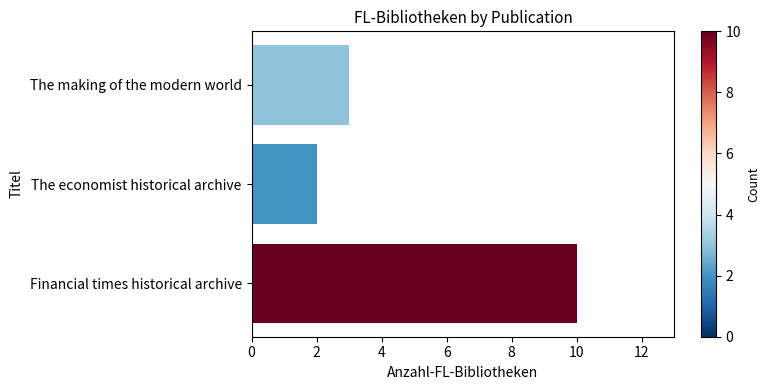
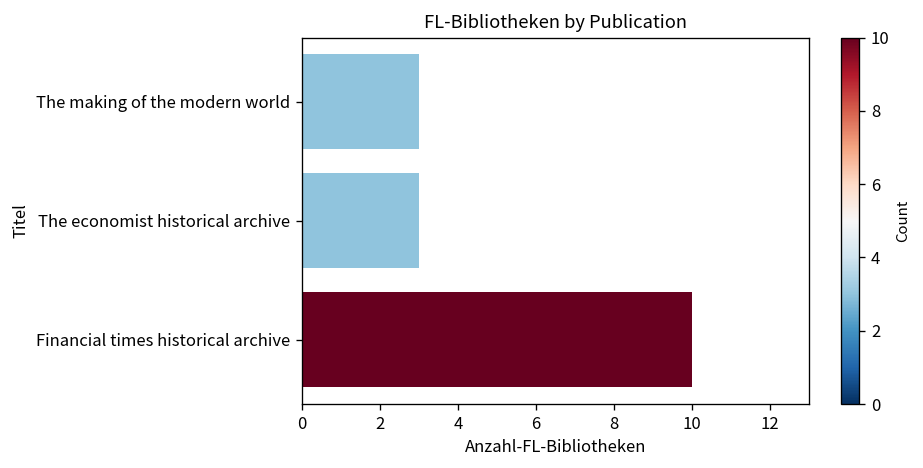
The economist historical archive: 2 -> 3
